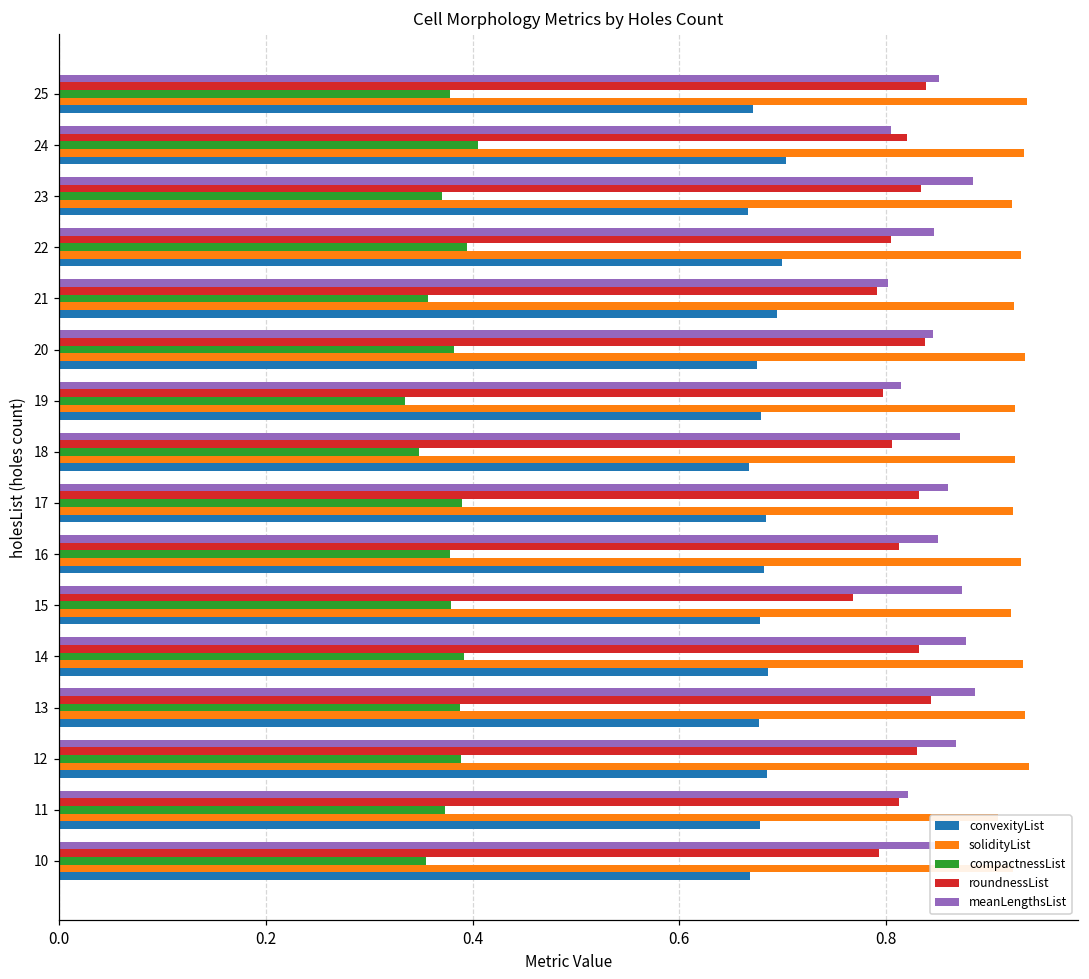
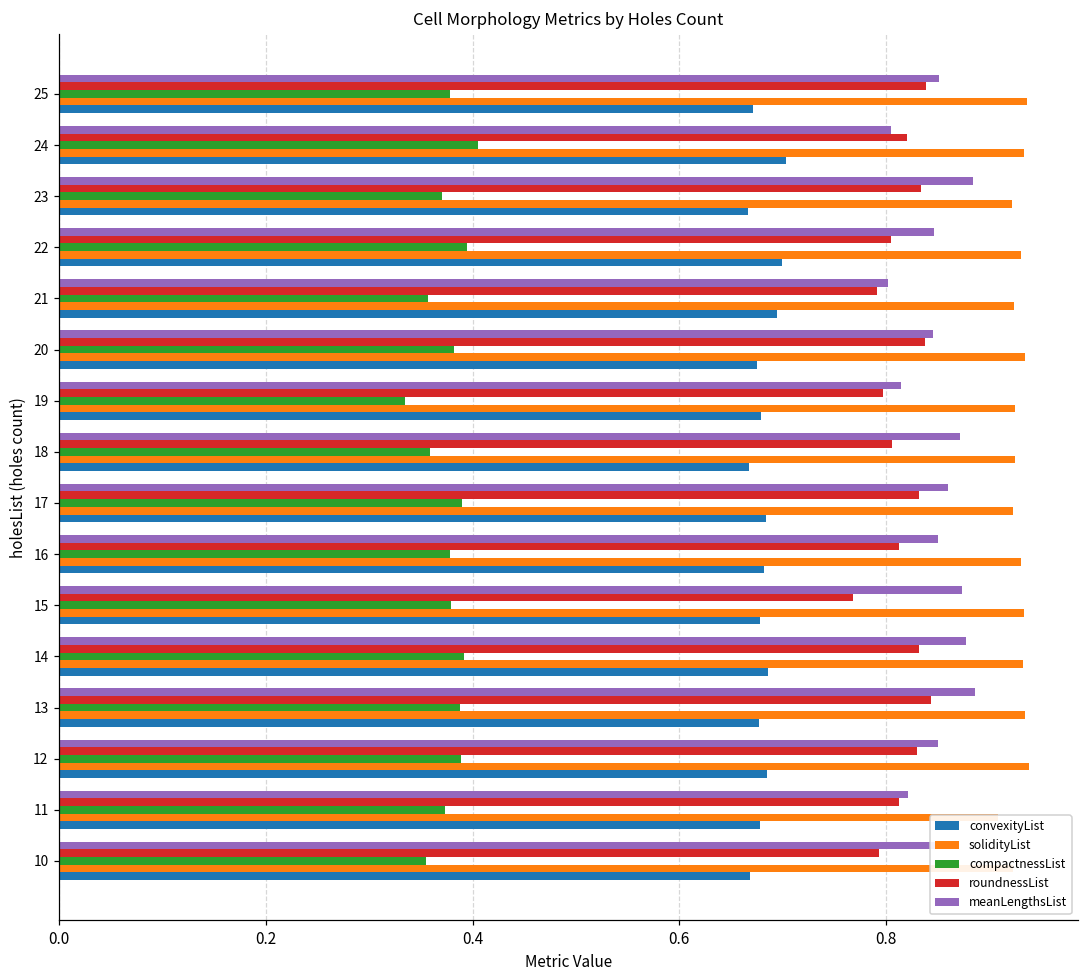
compactnessList, 18: 0.35 -> 0.36
solidityList, 15: 0.92 -> 0.93
meanLengthsList, 12: 0.87 -> 0.85
